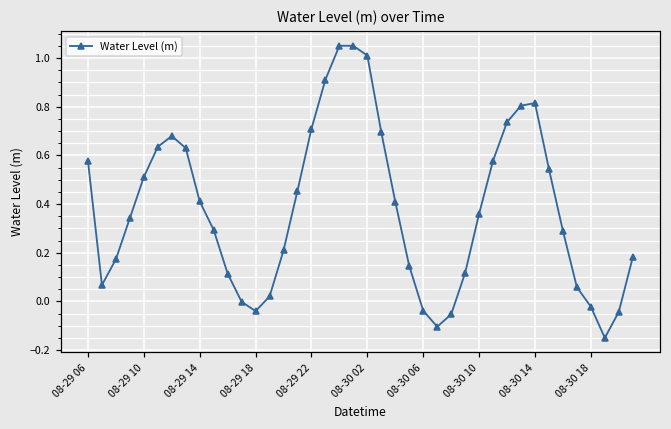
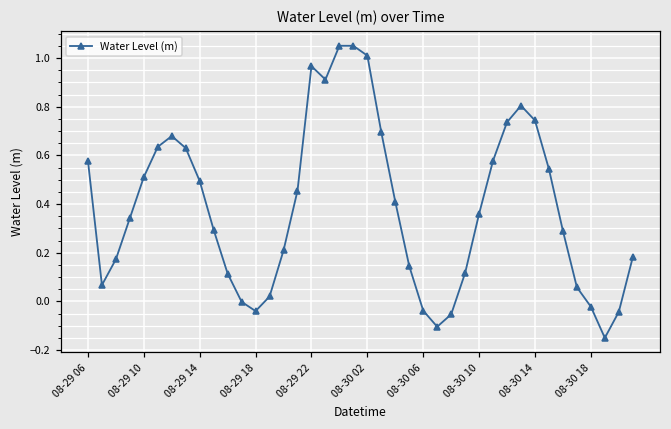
08-29 14: 0.41 -> 0.49
08-29 22: 0.71 -> 0.97
08-30 14: 0.81 -> 0.74
